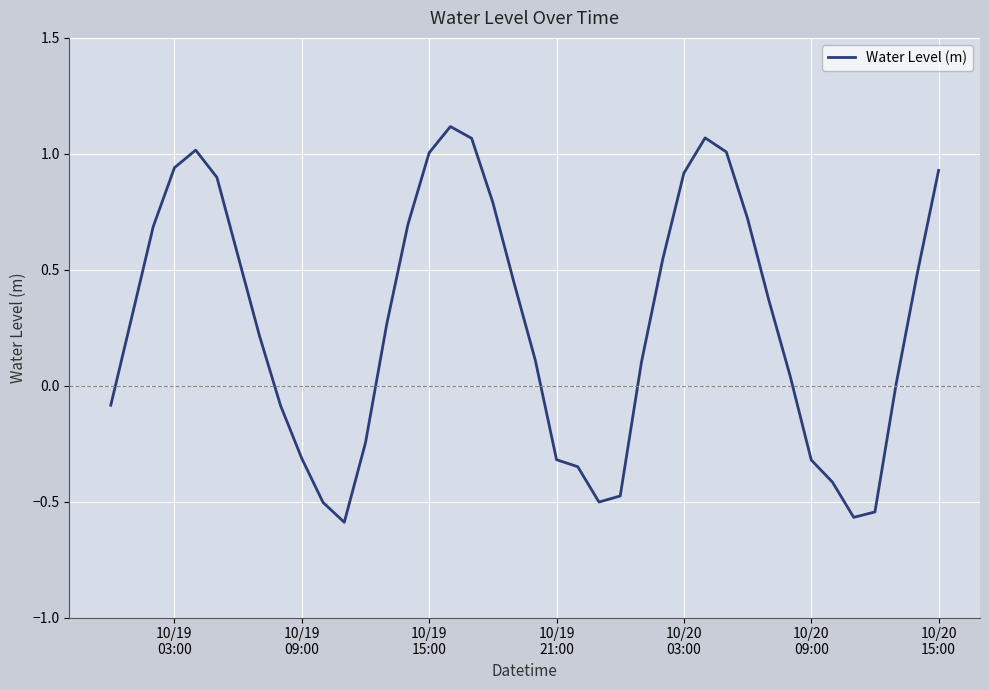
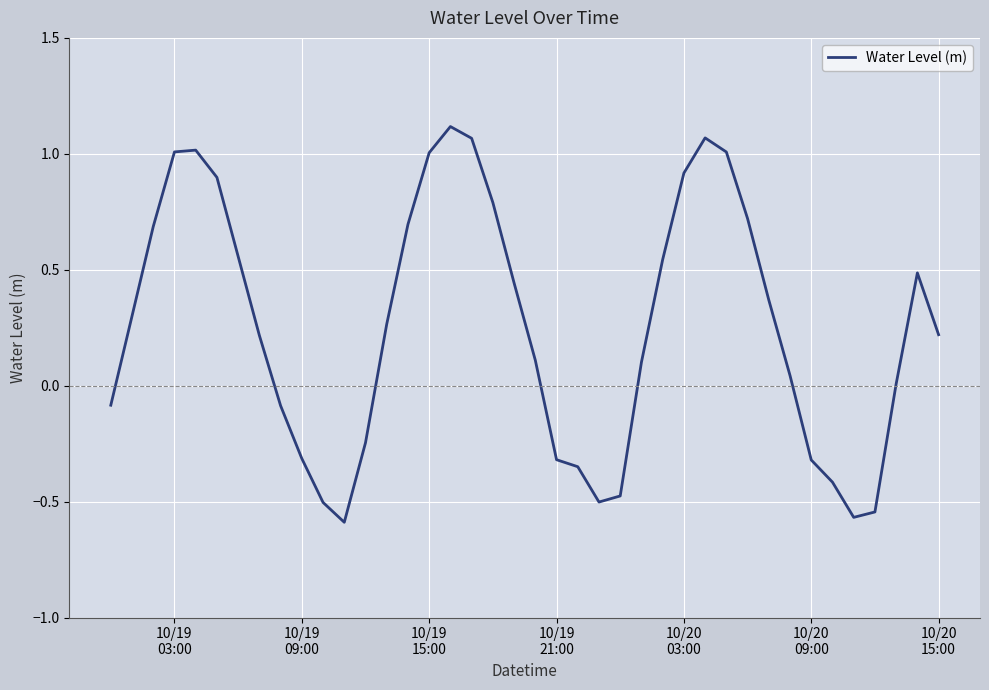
10/19 03:00: 0.94 -> 1.01
10/20 15:00: 0.93 -> 0.22
